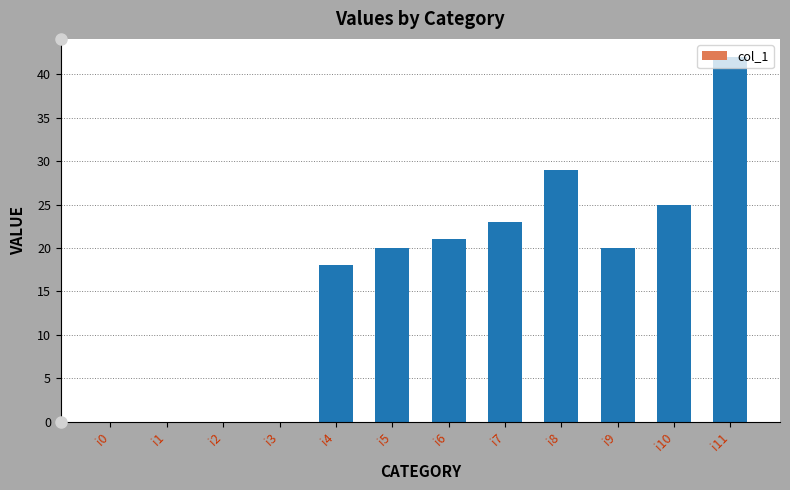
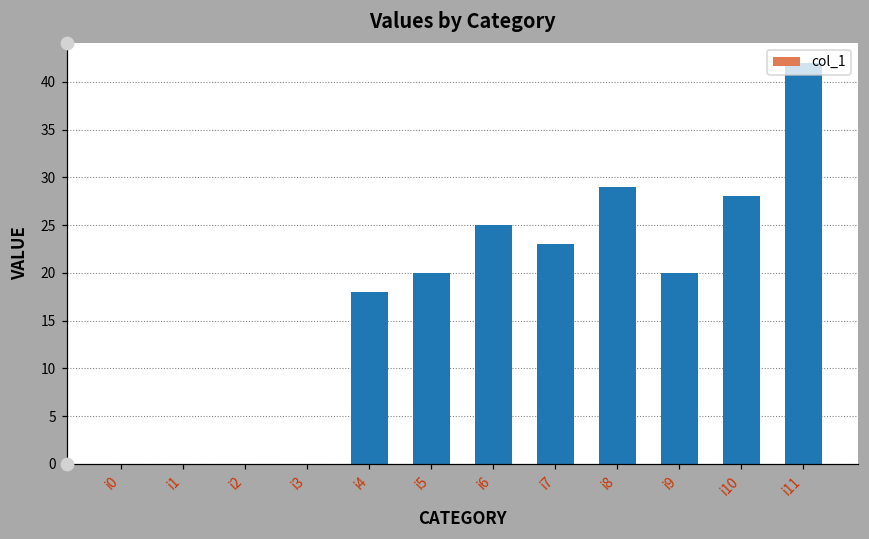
i6: 21 -> 25
i10: 25 -> 28
